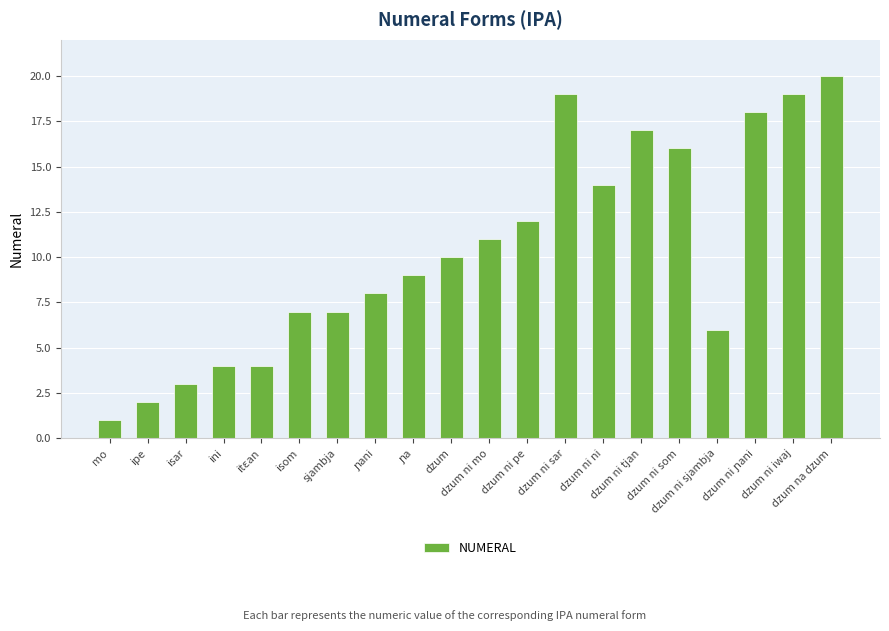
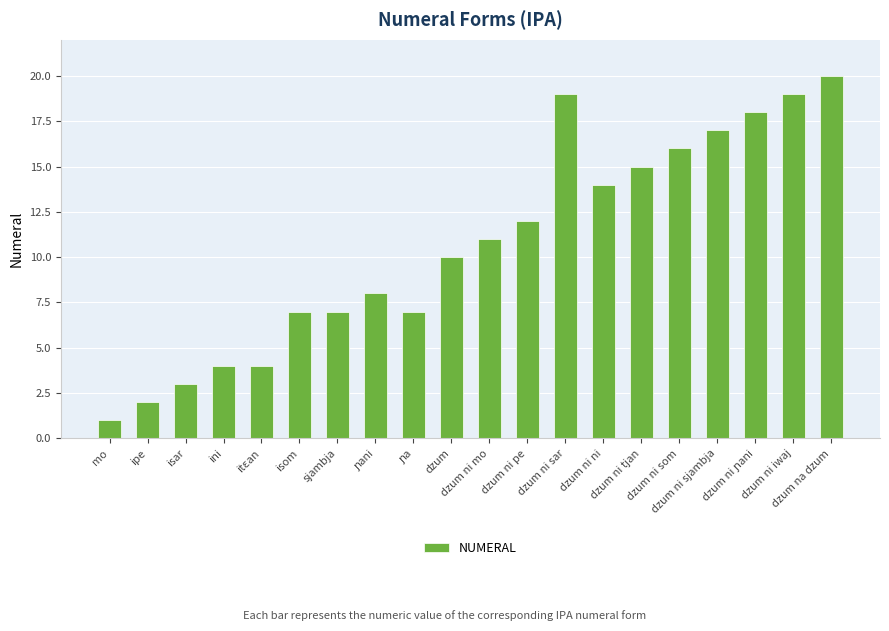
ɲa: 9 -> 7
dzum ni tjan: 17 -> 15
dzum ni sjambja: 6 -> 17
